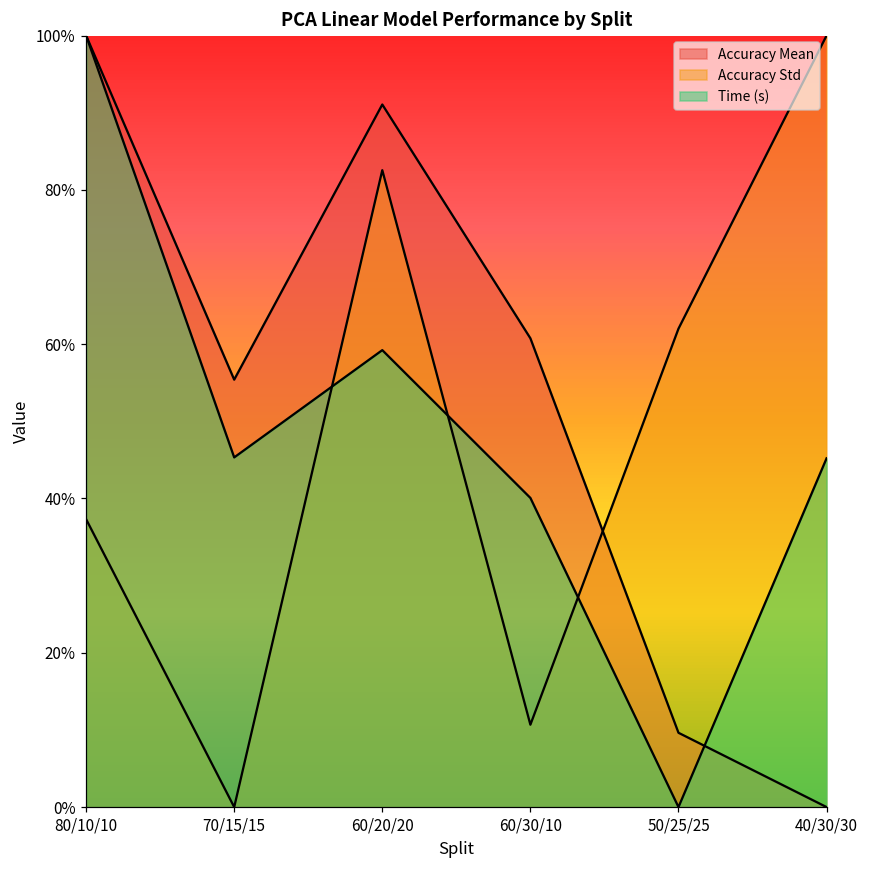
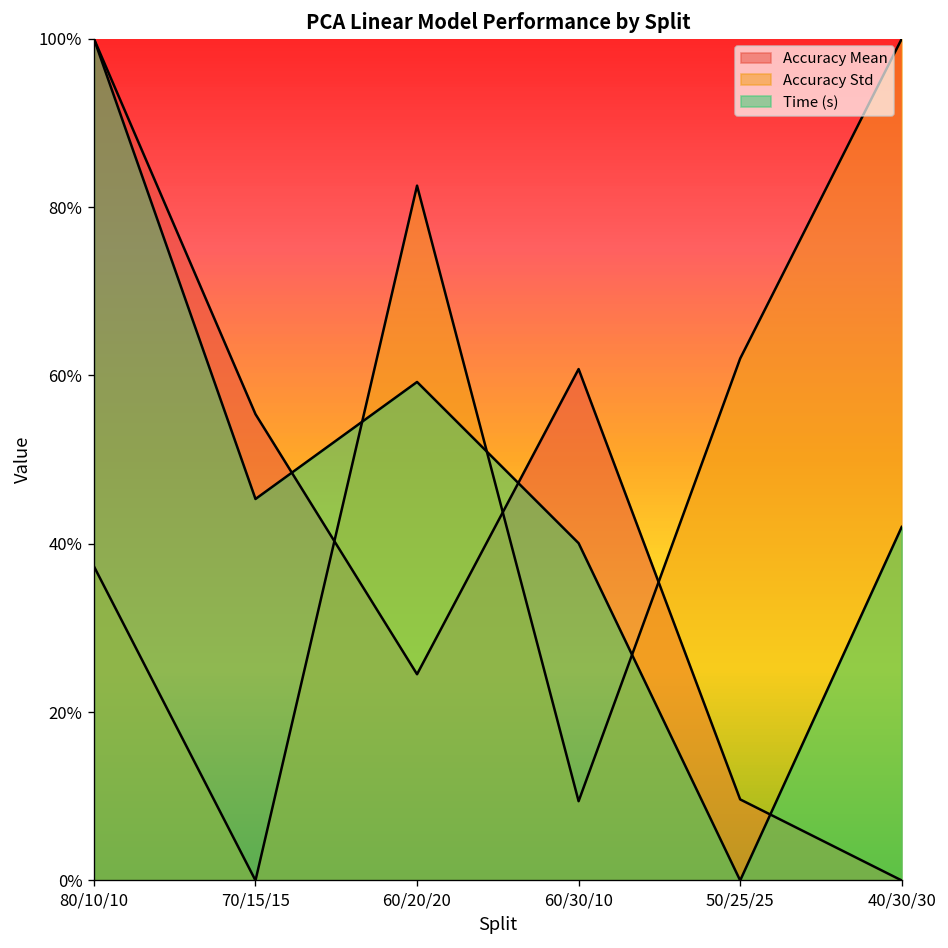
Accuracy Mean, 60/20/20: 91% -> 25%
Accuracy Std, 60/30/10: 11% -> 9%
Time (s), 40/30/30: 45% -> 42%
